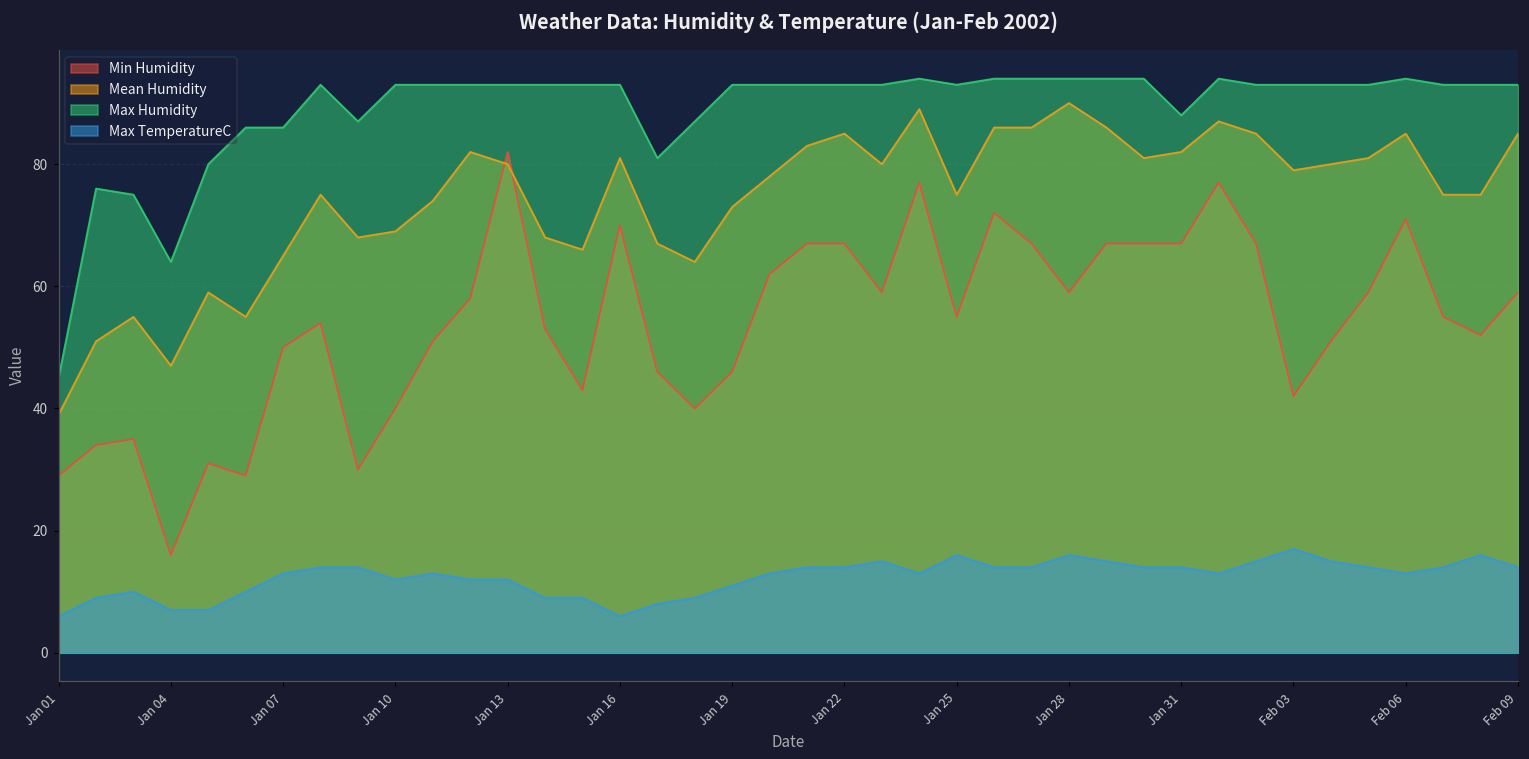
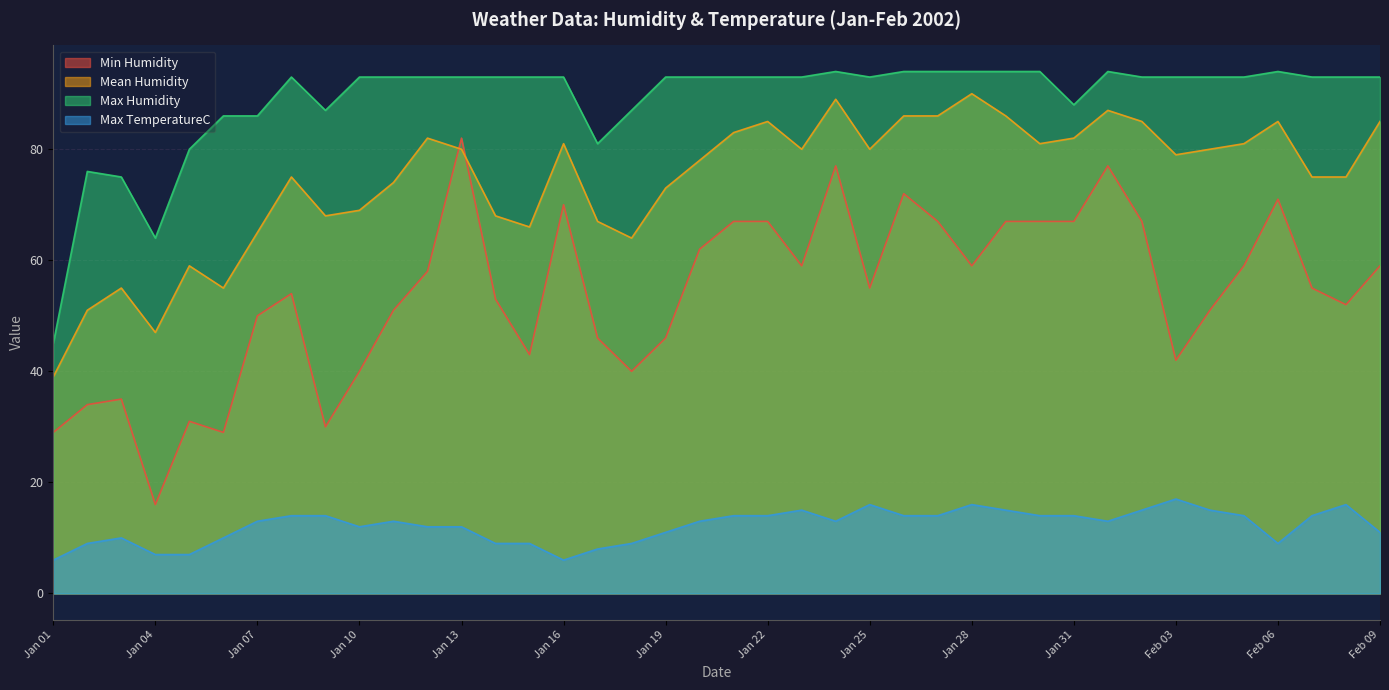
Mean Humidity, Jan 25: 75 -> 80
Max TemperatureC, Feb 06: 13 -> 9
Max TemperatureC, Feb 09: 14 -> 11
